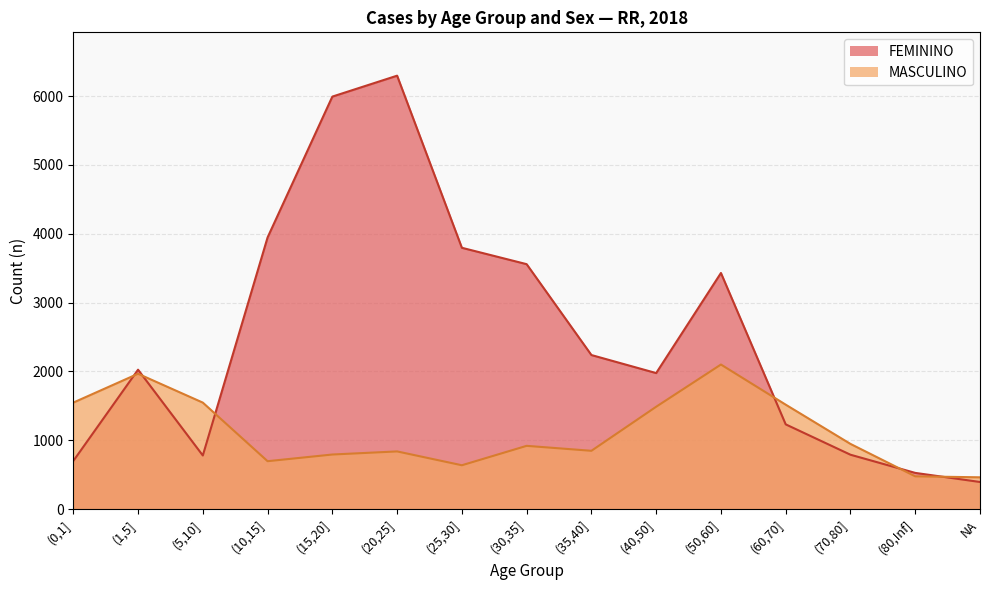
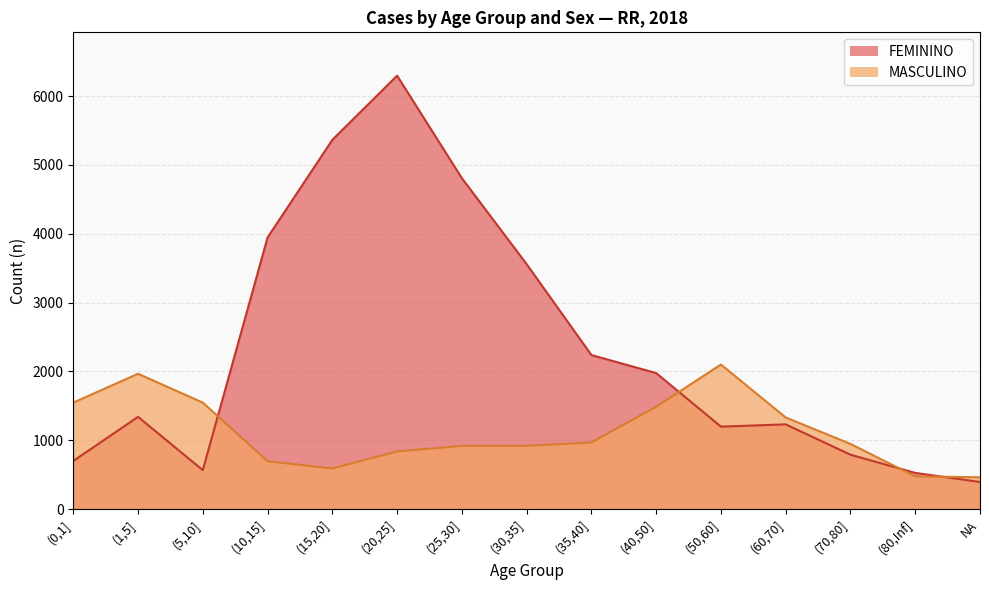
FEMININO, (1,5]: 2000 -> 1300
FEMININO, (5,10]: 800 -> 600
FEMININO, (15,20]: 6000 -> 5400
MASCULINO, (15,20]: 800 -> 600
FEMININO, (25,30]: 3800 -> 4800
MASCULINO, (25,30]: 600 -> 900
MASCULINO, (35,40]: 800 -> 1000
FEMININO, (50,60]: 3400 -> 1200
MASCULINO, (60,70]: 1500 -> 1300
